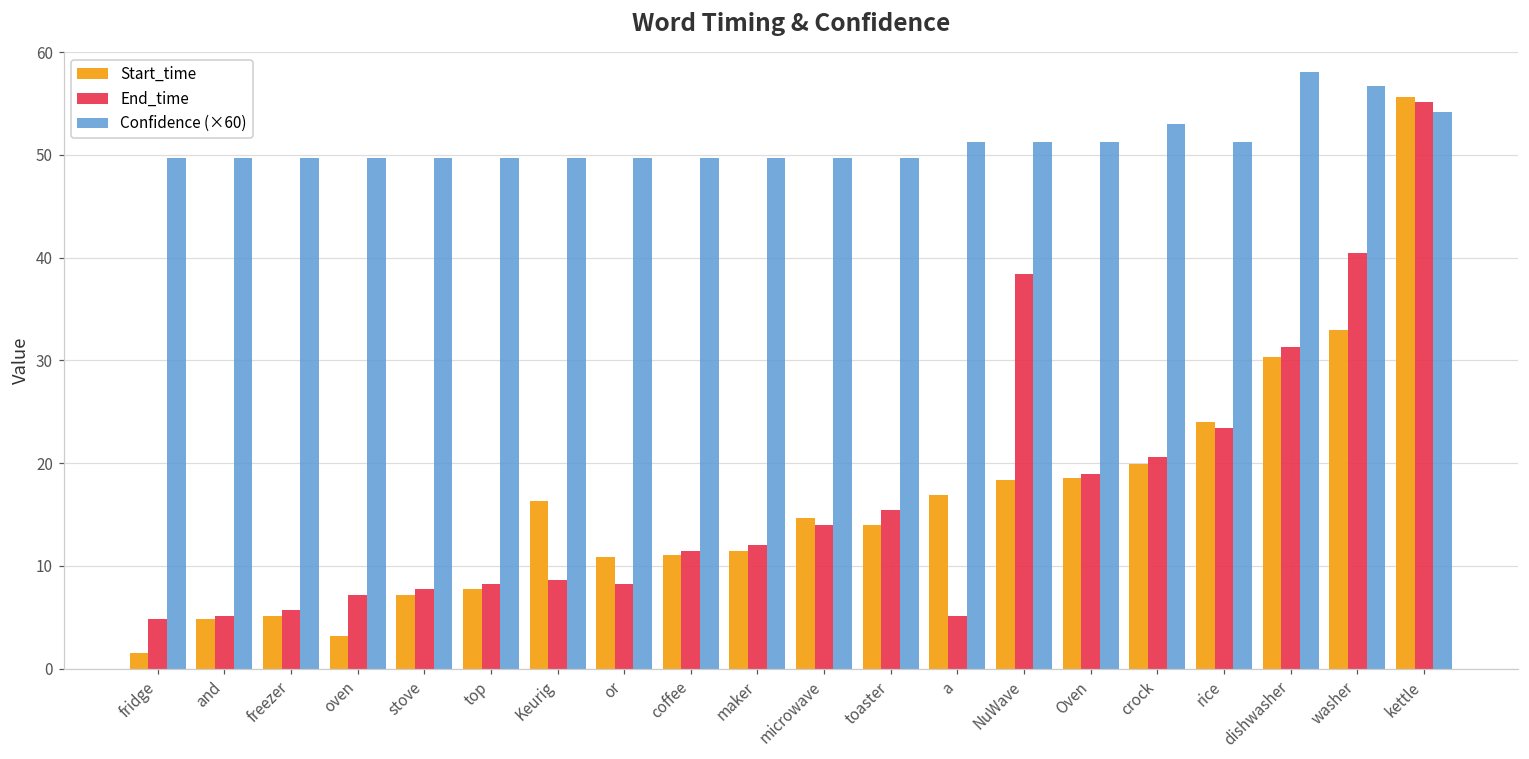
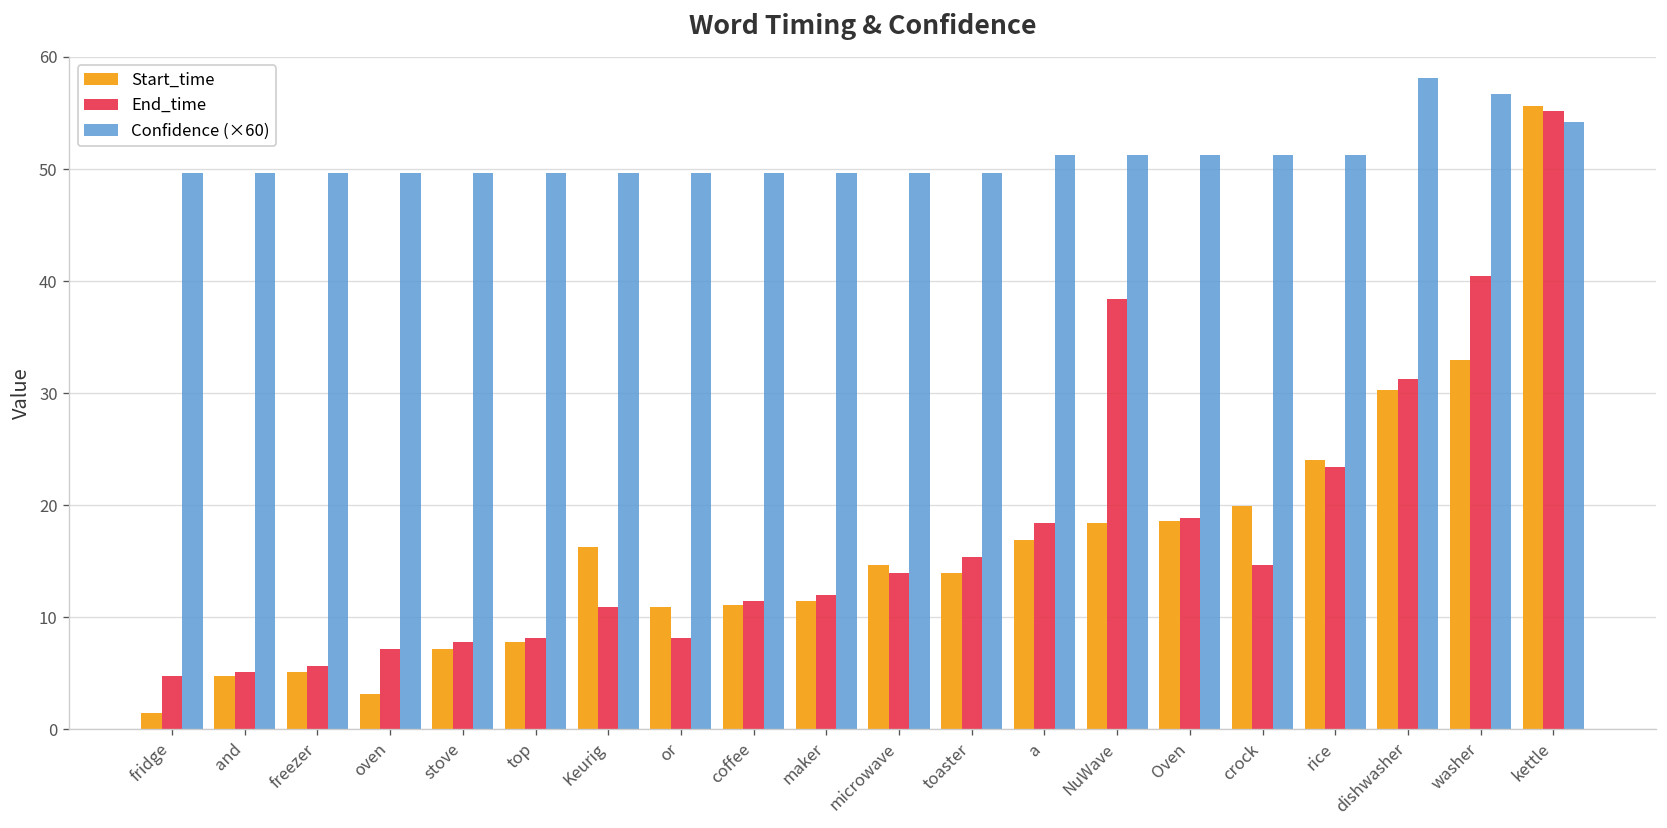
End_time, Keurig: 9 -> 11
End_time, a: 5 -> 18
End_time, crock: 21 -> 15
Confidence (×60), crock: 53 -> 51
